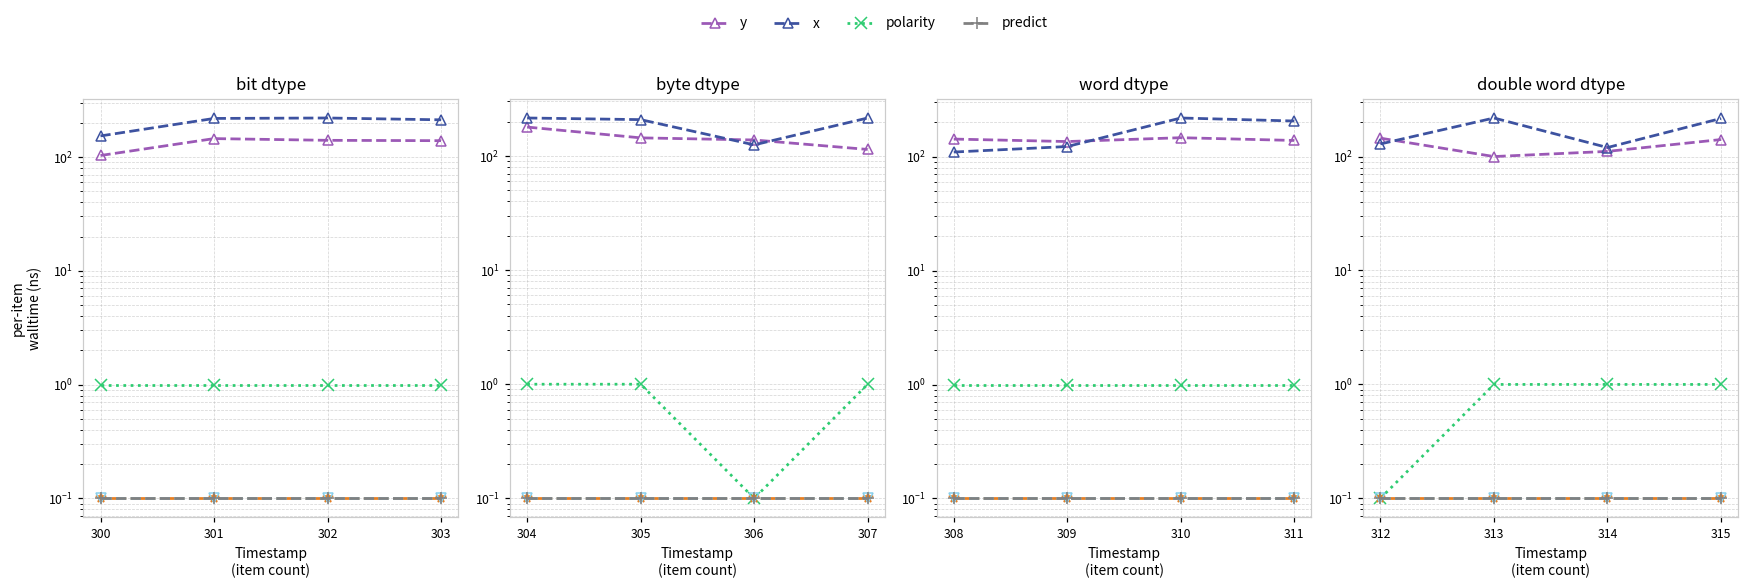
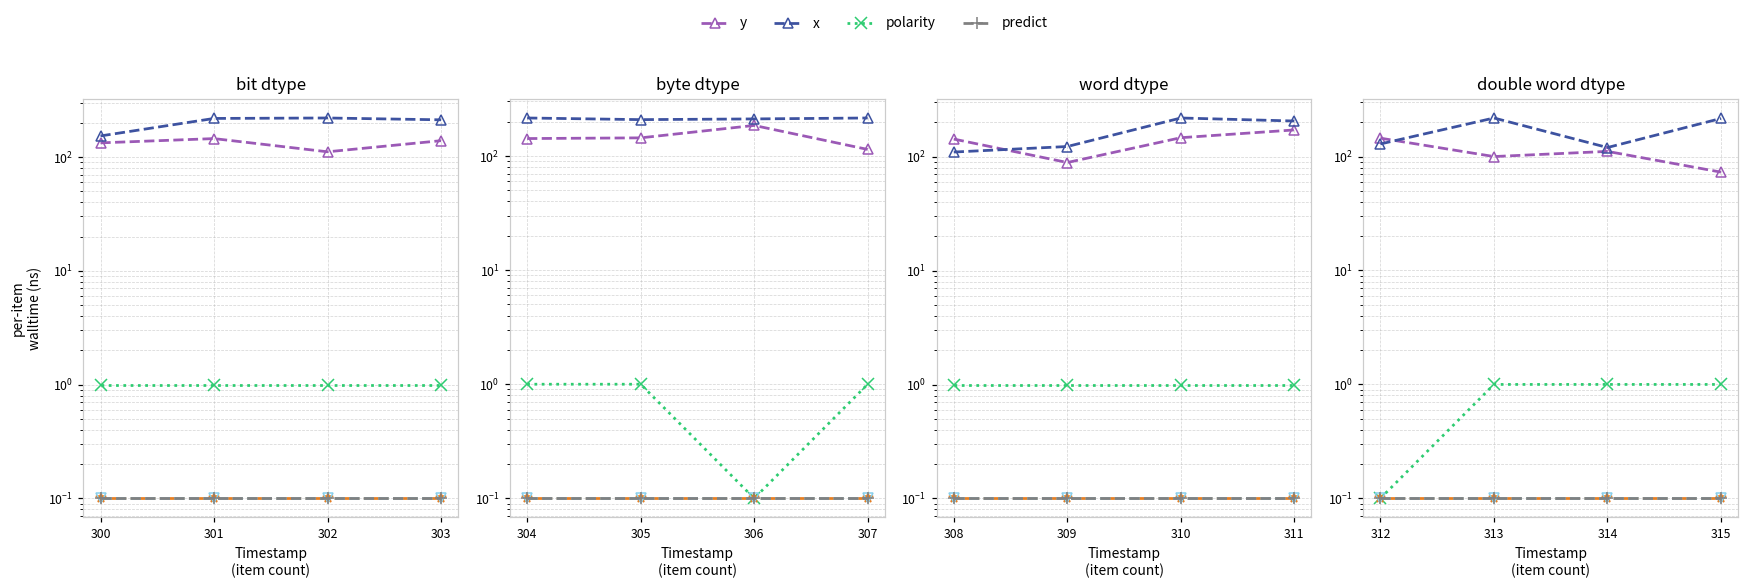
bit dtype, y, 300: 100 -> 130
bit dtype, y, 302: 140 -> 110
byte dtype, y, 304: 180 -> 140
byte dtype, y, 306: 140 -> 190
byte dtype, x, 306: 130 -> 210
word dtype, y, 309: 140 -> 90
word dtype, y, 311: 140 -> 170
double word dtype, y, 315: 140 -> 70
